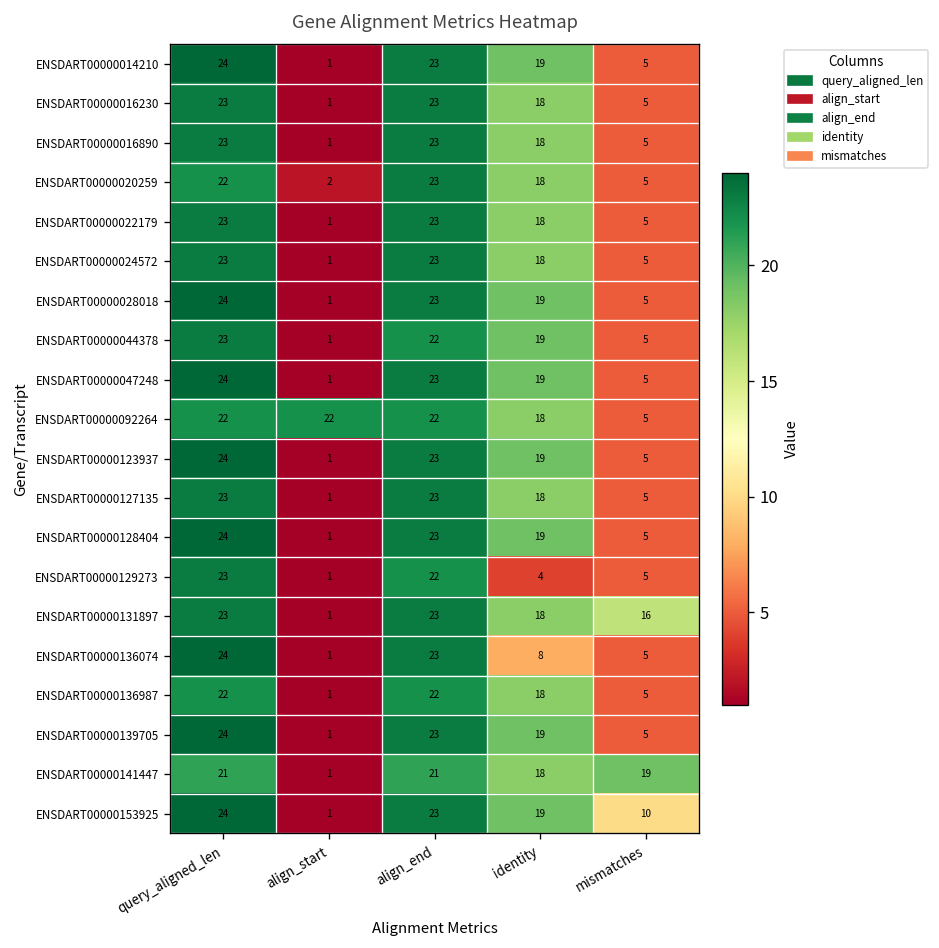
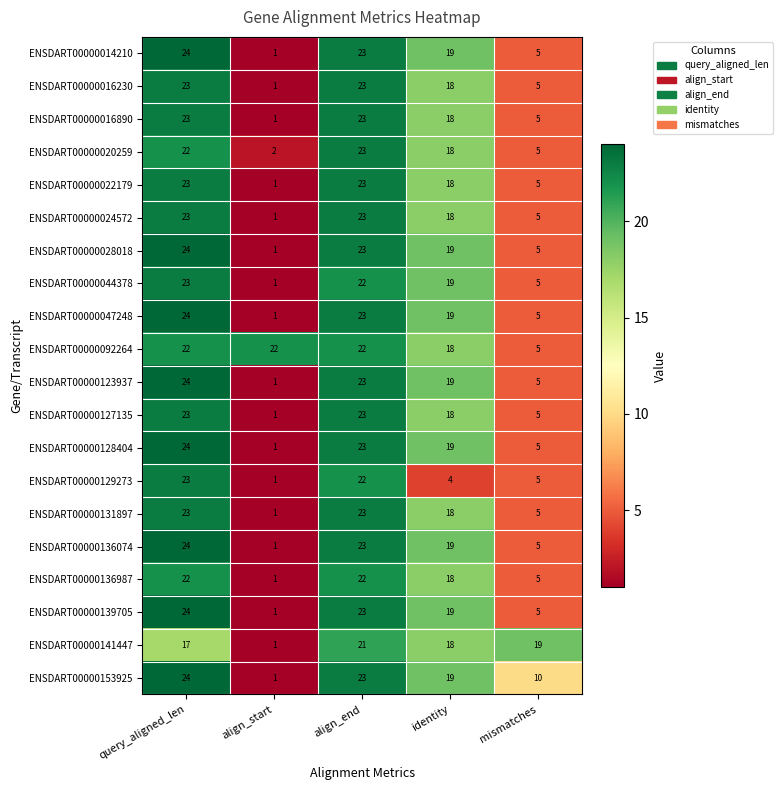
ENSDART00000131897, mismatches: 16 -> 5
ENSDART00000136074, identity: 8 -> 19
ENSDART00000141447, query_aligned_len: 21 -> 17
